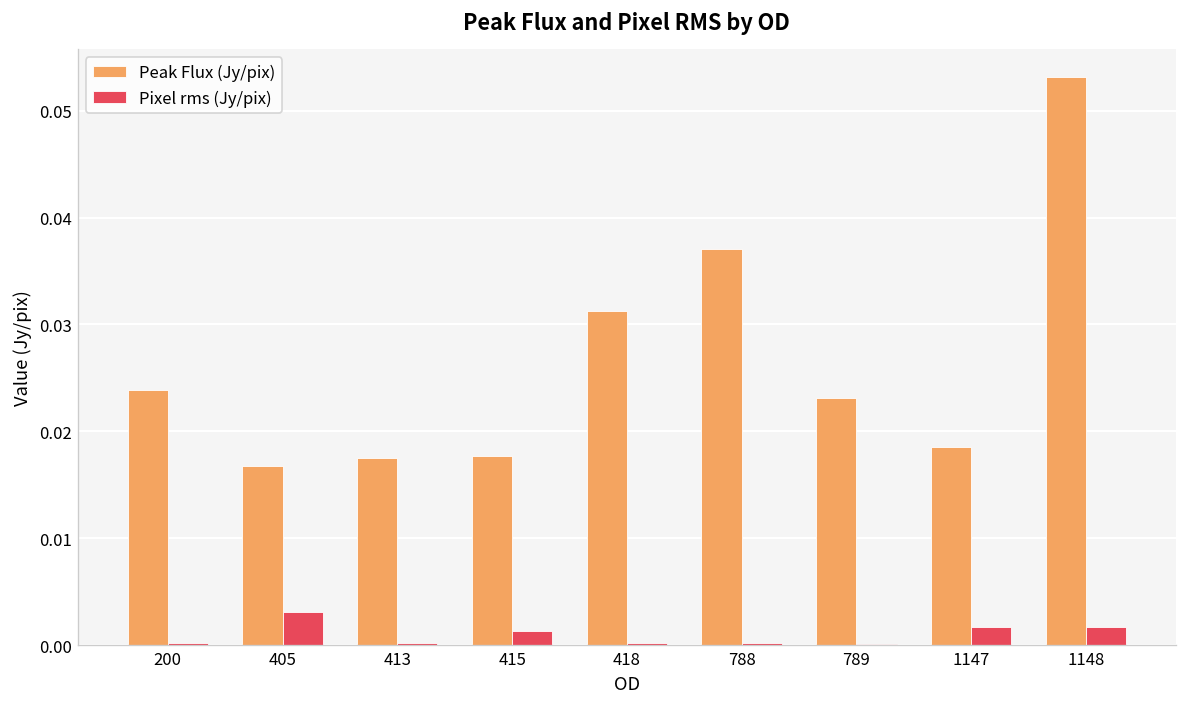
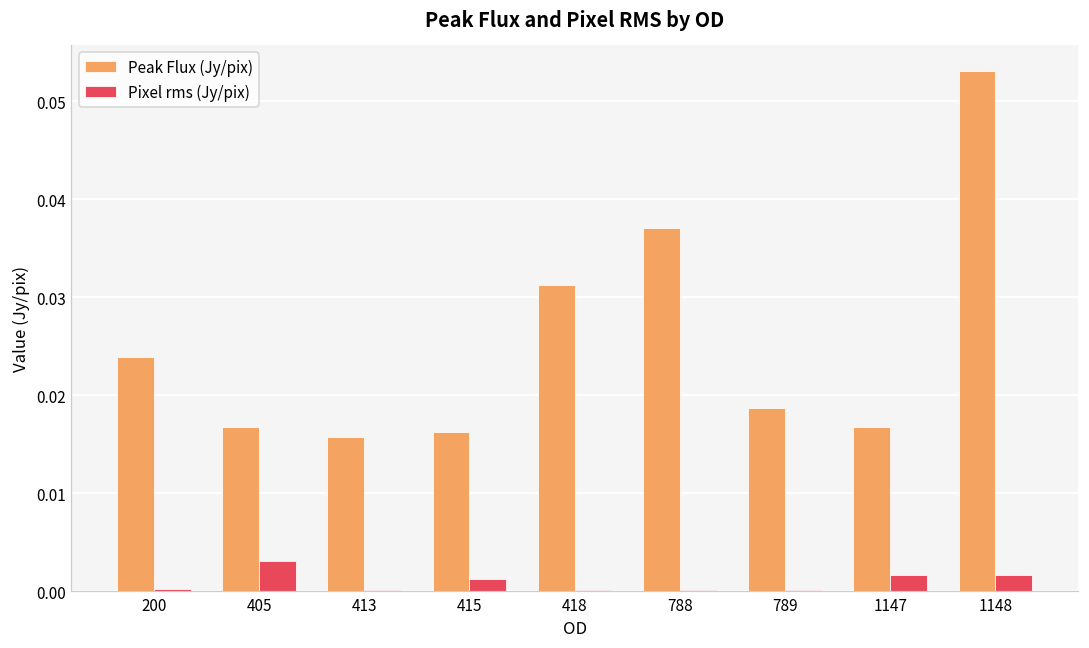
Peak Flux (Jy/pix), 413: 0.017 -> 0.016
Peak Flux (Jy/pix), 415: 0.018 -> 0.016
Peak Flux (Jy/pix), 789: 0.023 -> 0.019
Peak Flux (Jy/pix), 1147: 0.019 -> 0.017
